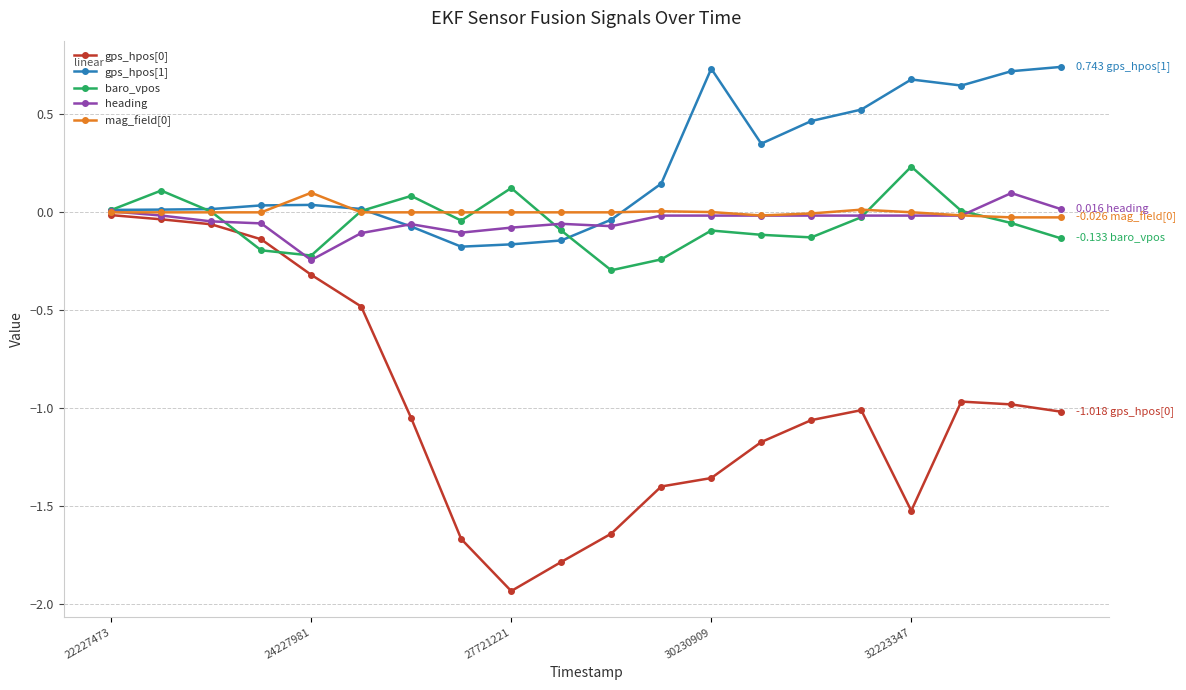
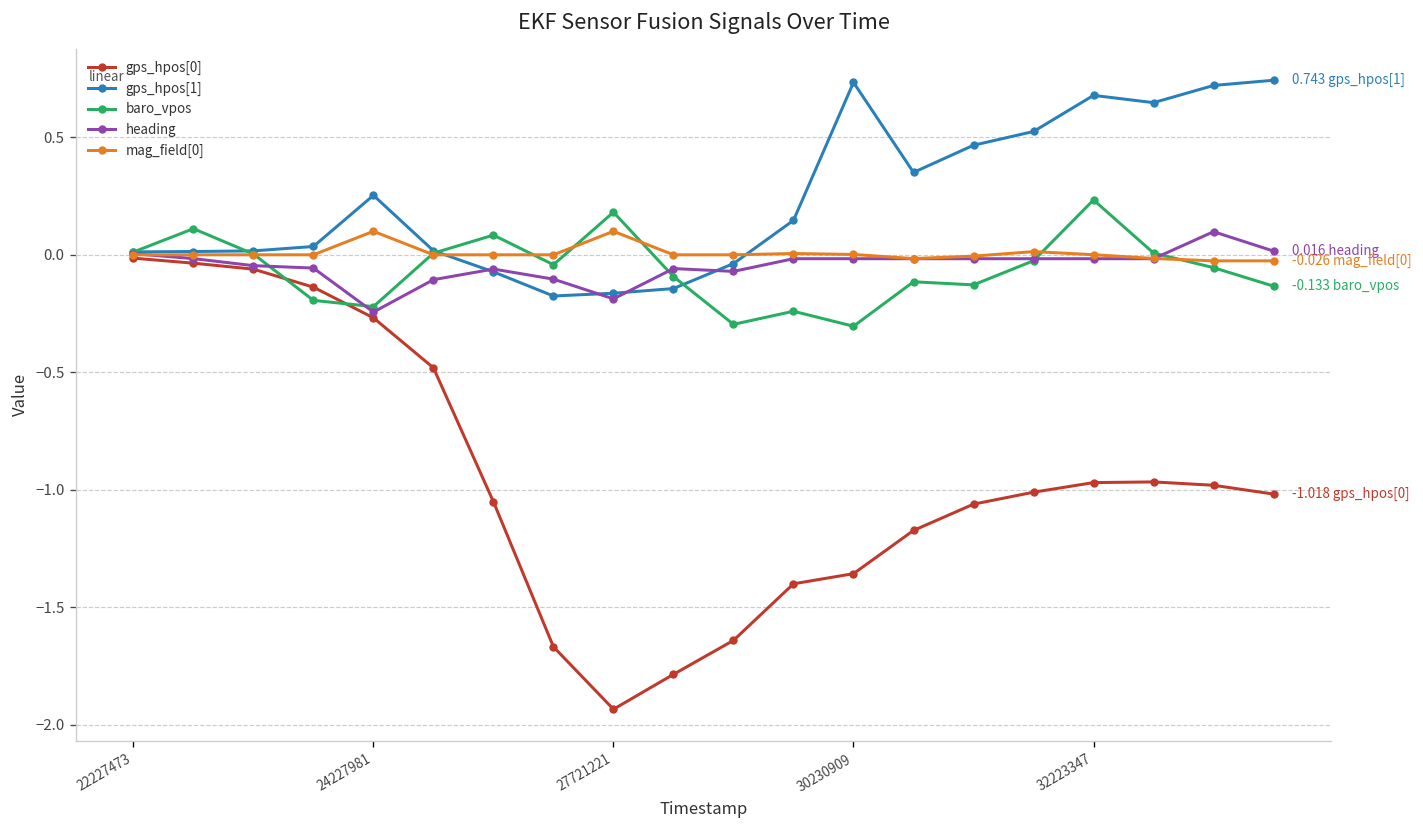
gps_hpos[0], 24227981: -0.32 -> -0.27
gps_hpos[1], 24227981: 0.04 -> 0.25
baro_vpos, 27721221: 0.12 -> 0.18
heading, 27721221: -0.08 -> -0.19
mag_field[0], 27721221: 0.0 -> 0.1
baro_vpos, 30230909: -0.09 -> -0.30
gps_hpos[0], 32223347: -1.52 -> -0.97
